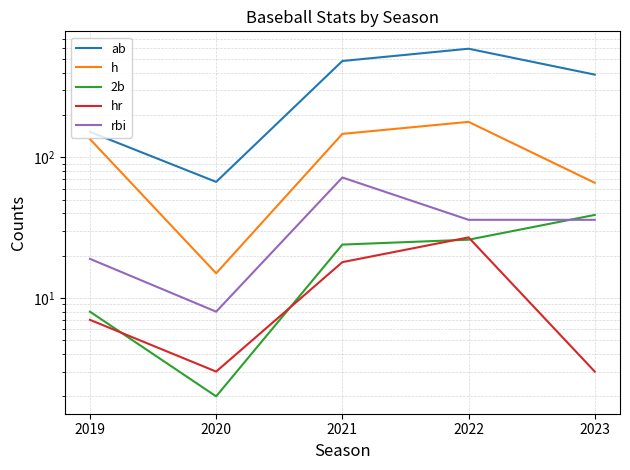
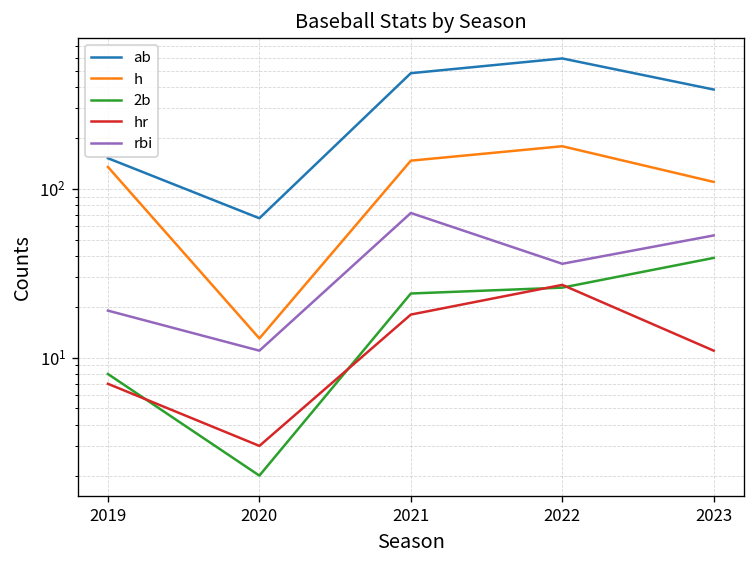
h, 2020: 15 -> 13
rbi, 2020: 8 -> 11
h, 2023: 70 -> 110
hr, 2023: 3 -> 11
rbi, 2023: 36 -> 53
